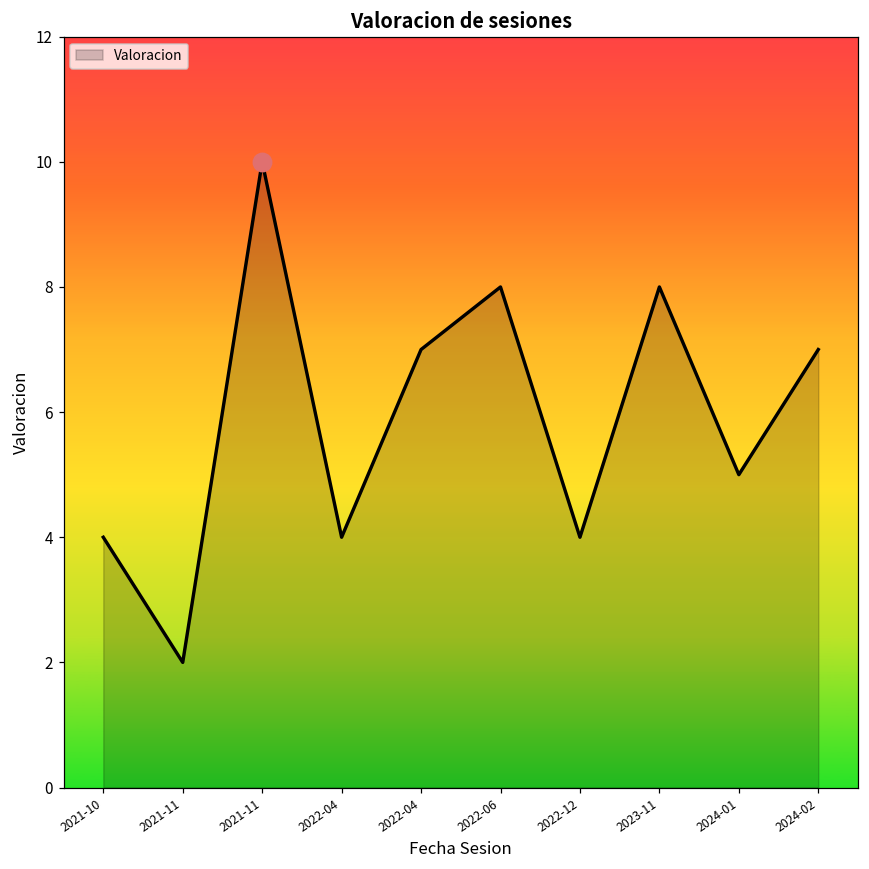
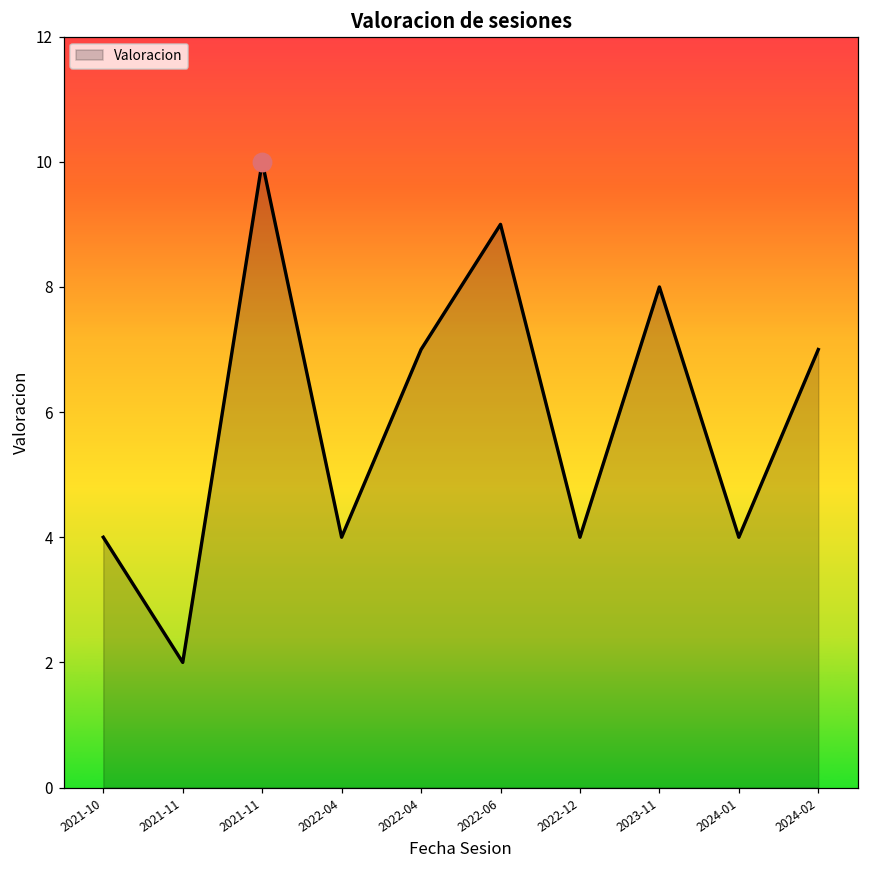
Valoracion, 2022-06: 8 -> 9
Valoracion, 2024-01: 5 -> 4
